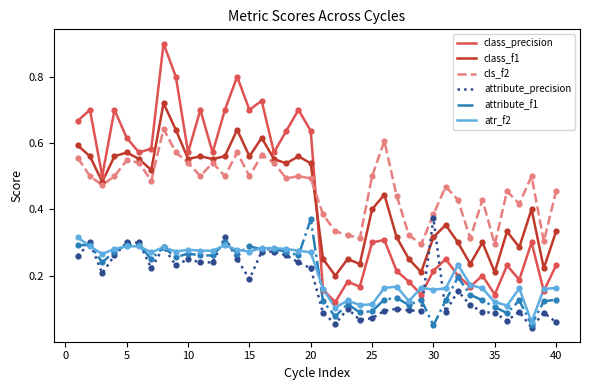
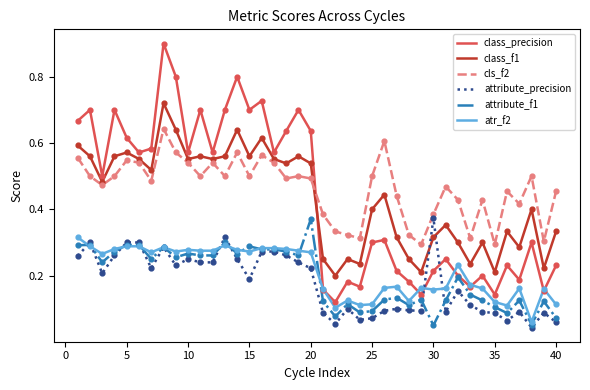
attribute_f1, 40: 0.13 -> 0.07
atr_f2, 40: 0.16 -> 0.11
